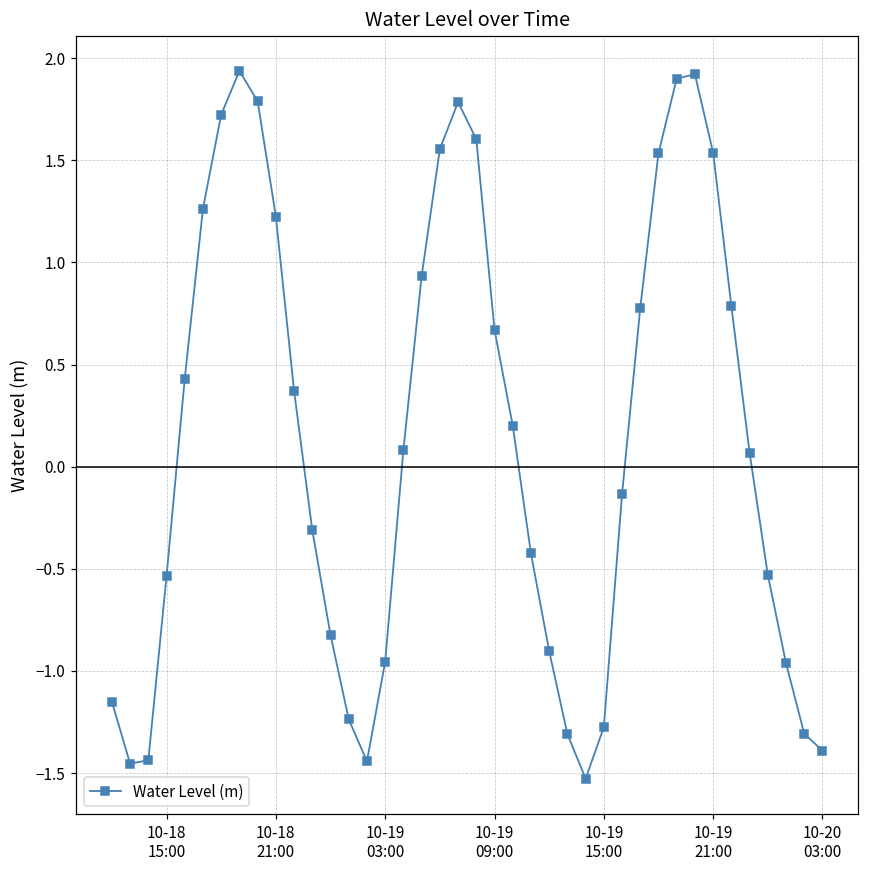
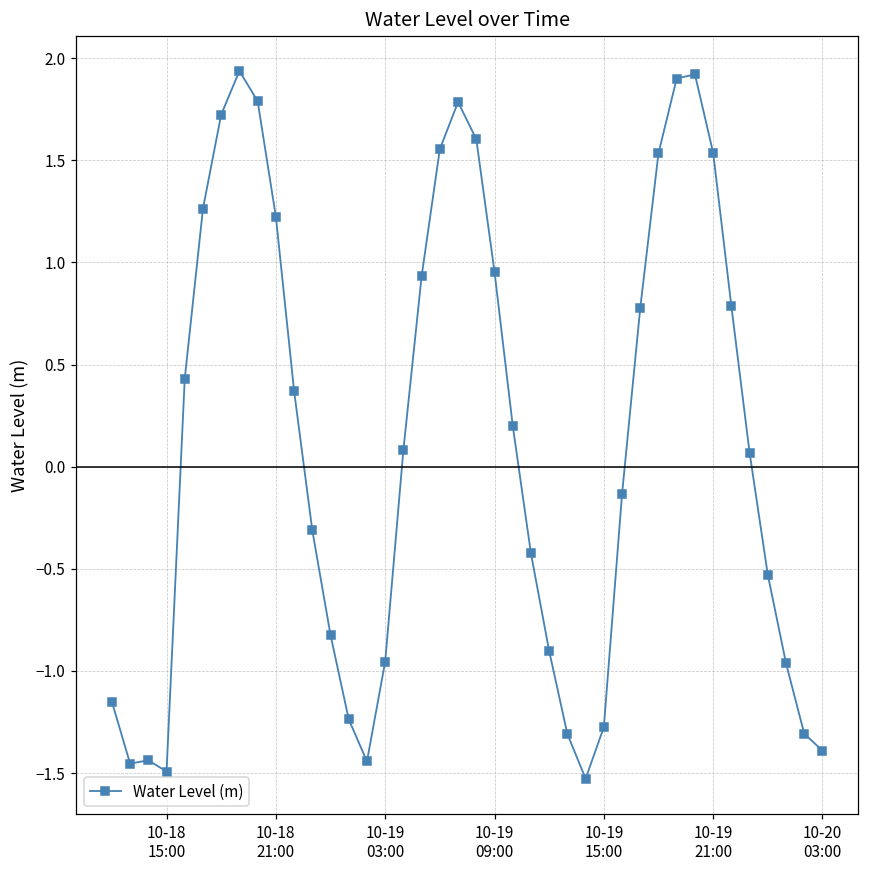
10-18 15:00: -0.54 -> -1.49
10-19 09:00: 0.67 -> 0.95
